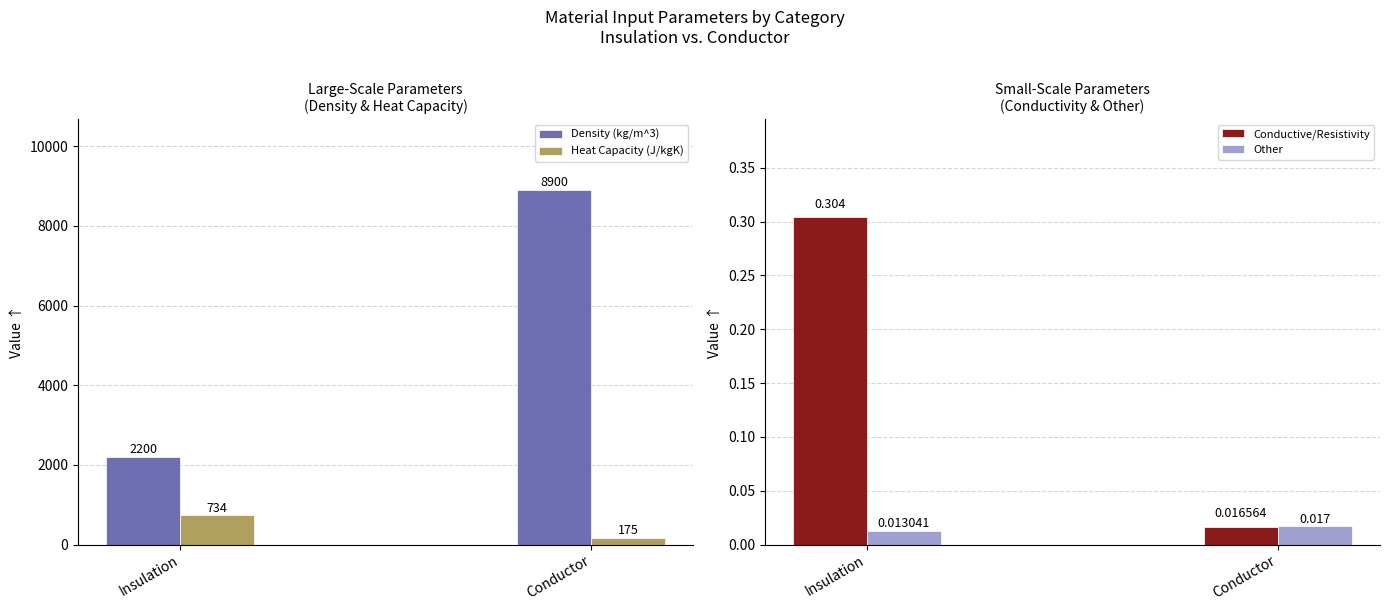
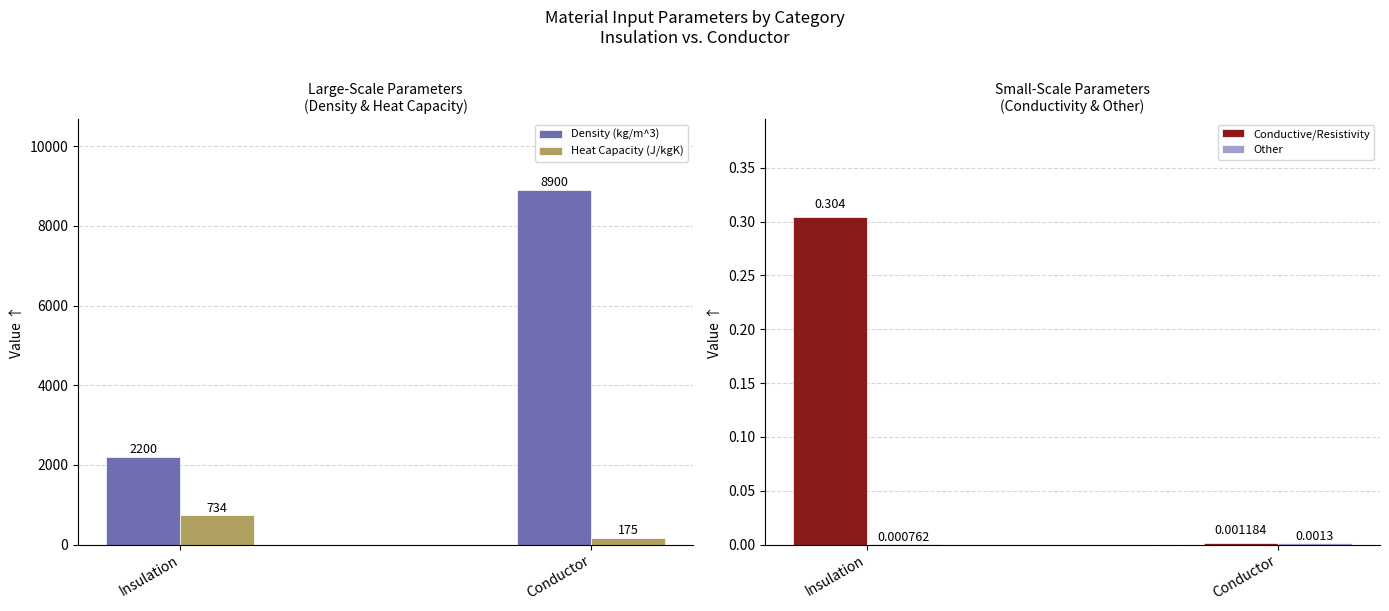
Small-Scale Parameters (Conductivity & Other), Other, Insulation: 0.013041 -> 0.000762
Small-Scale Parameters (Conductivity & Other), Conductive/Resistivity, Conductor: 0.016564 -> 0.001184
Small-Scale Parameters (Conductivity & Other), Other, Conductor: 0.017 -> 0.0013
